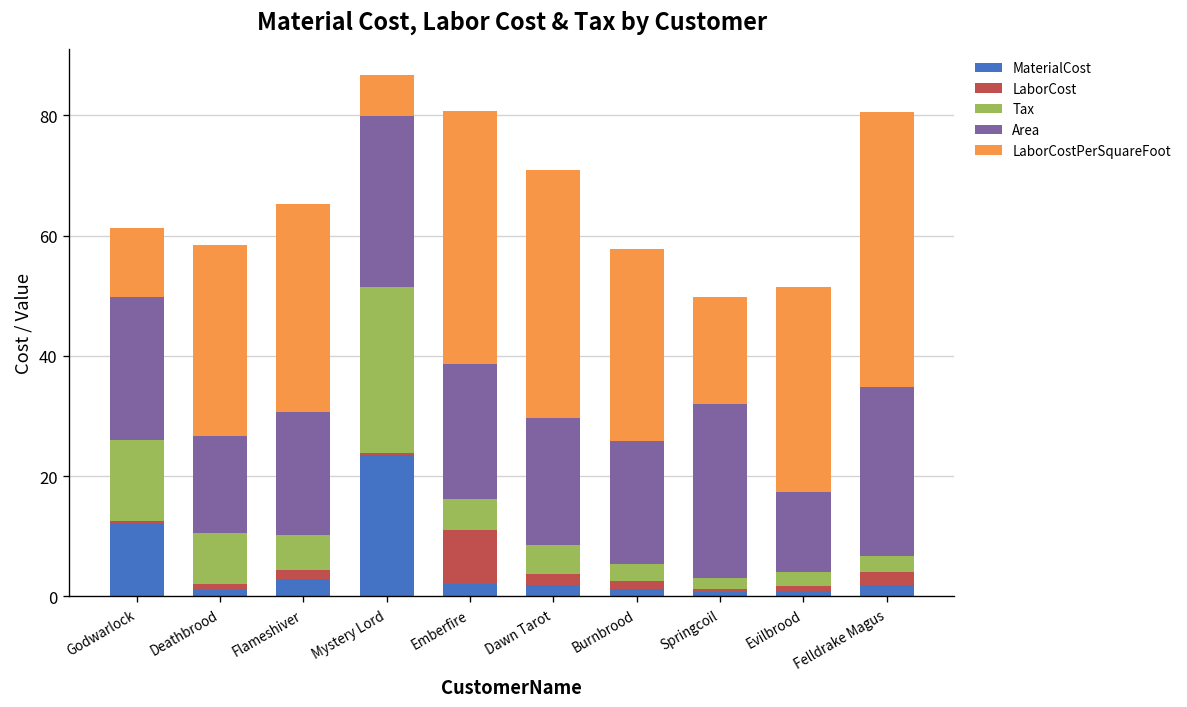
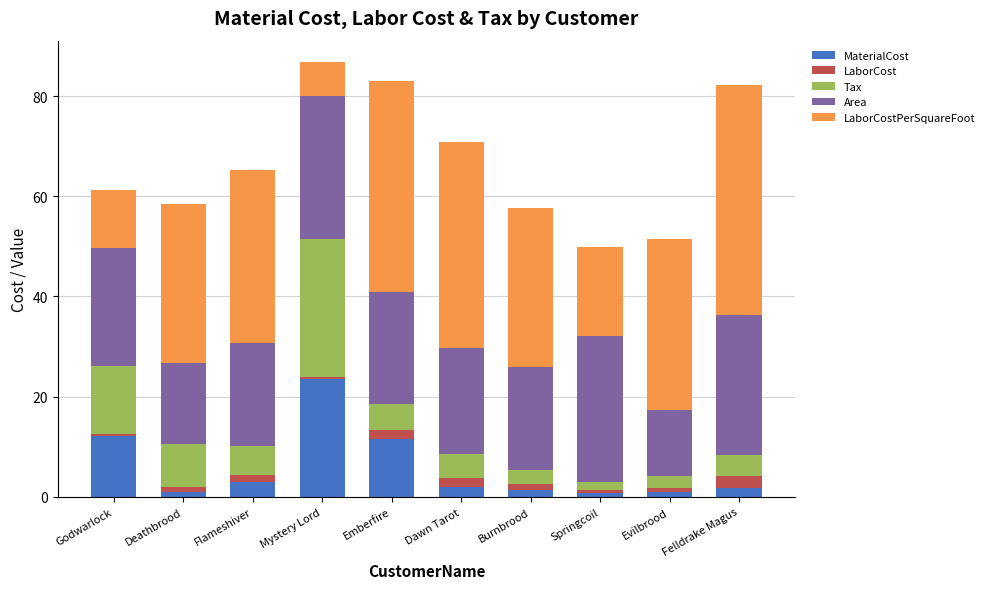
MaterialCost, Emberfire: 2 -> 11
LaborCost, Emberfire: 9 -> 2
Tax, Felldrake Magus: 3 -> 4
